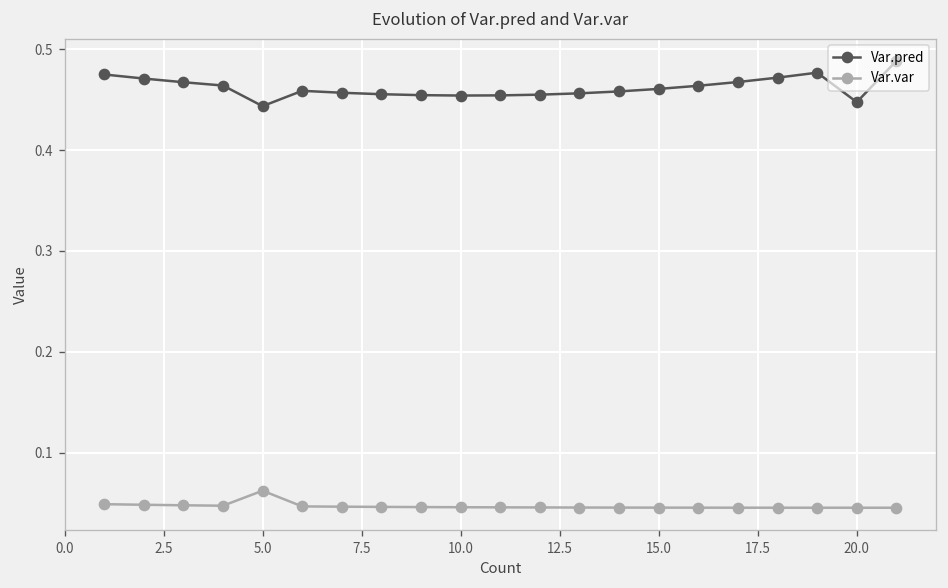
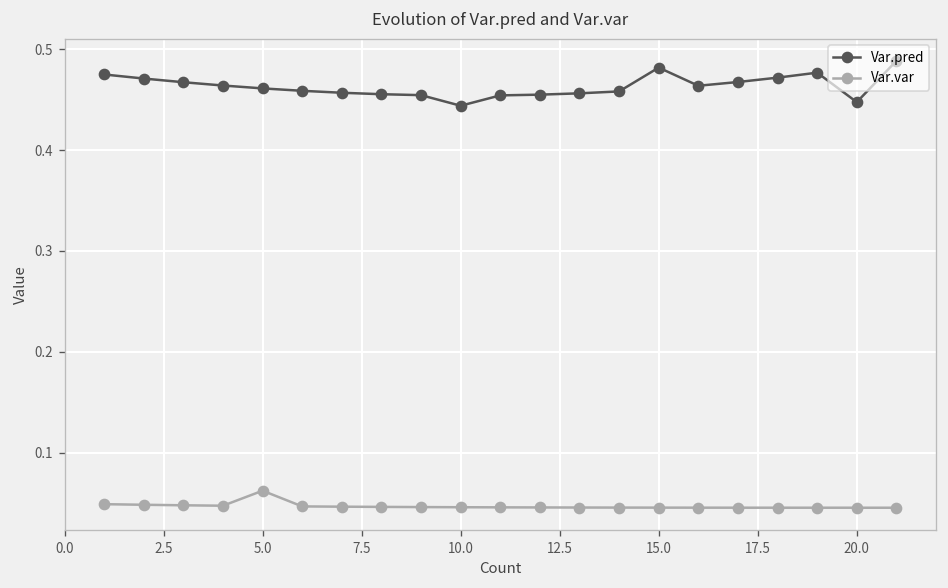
Var.pred, 5.0: 0.44 -> 0.46
Var.pred, 10.0: 0.45 -> 0.44
Var.pred, 15.0: 0.46 -> 0.48
